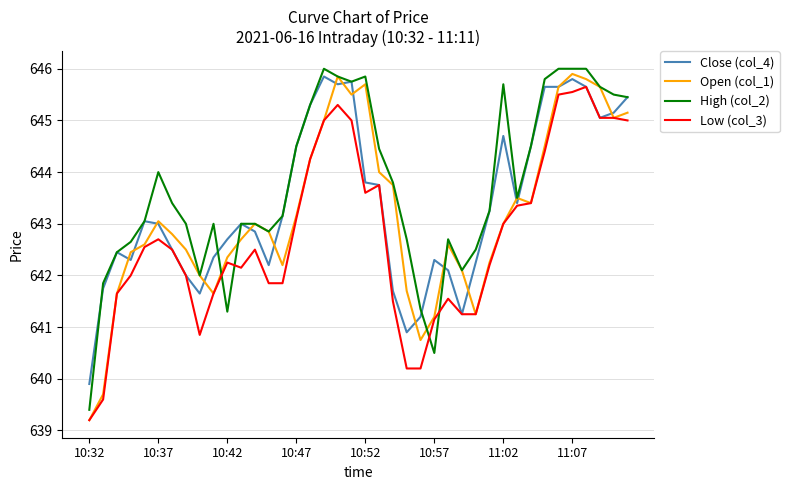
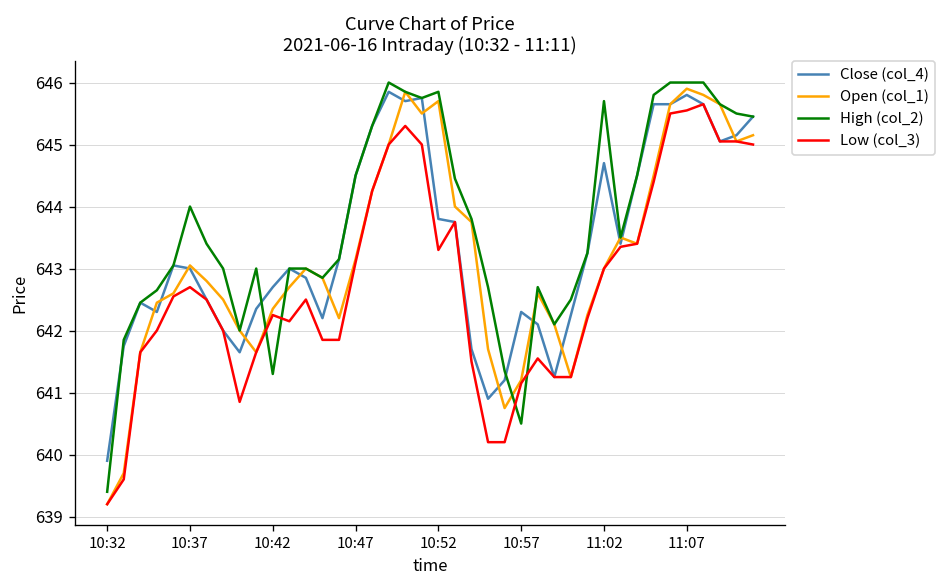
Low (col_3), 10:52: 643.6 -> 643.3
